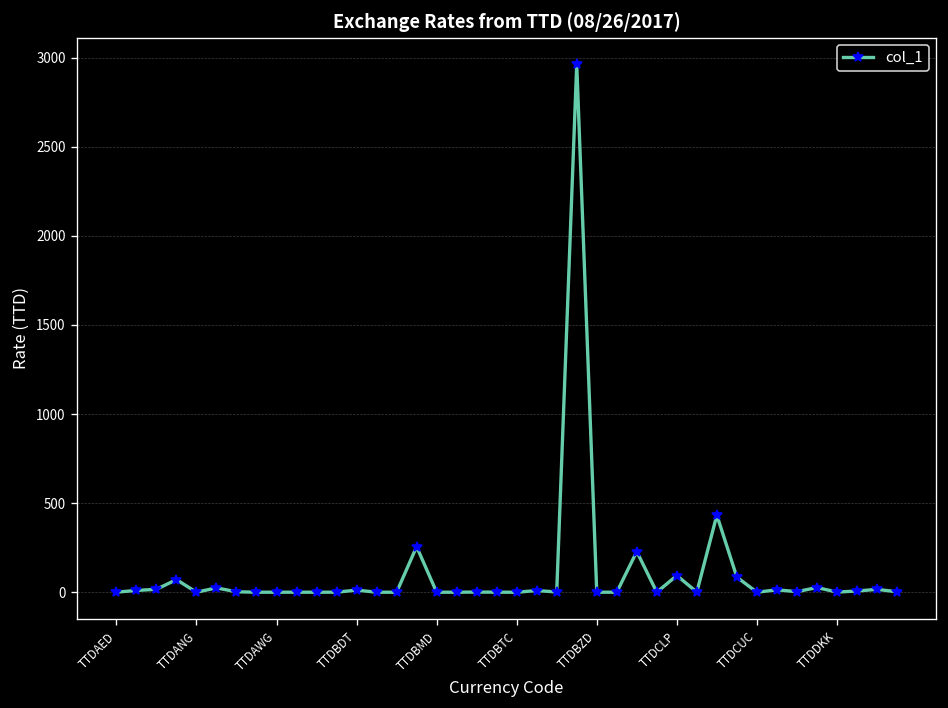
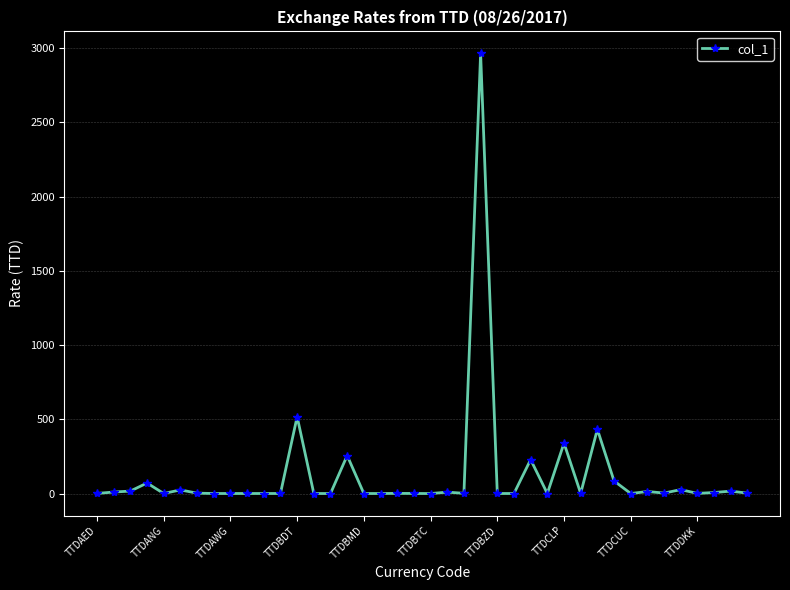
TTDBDT: 10 -> 520
TTDCLP: 90 -> 340
